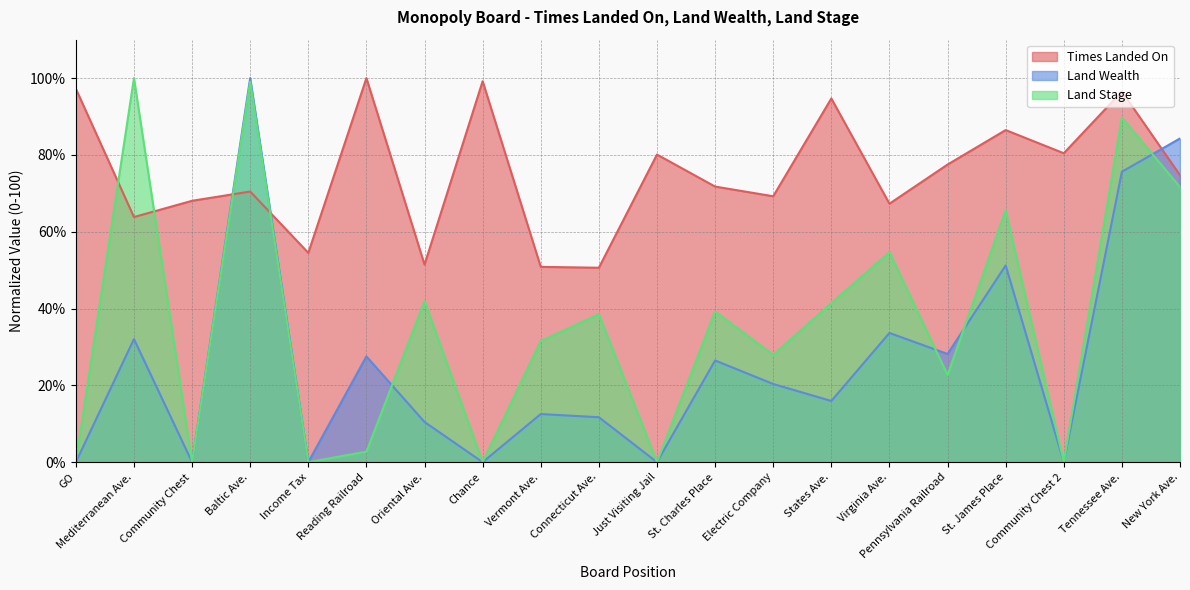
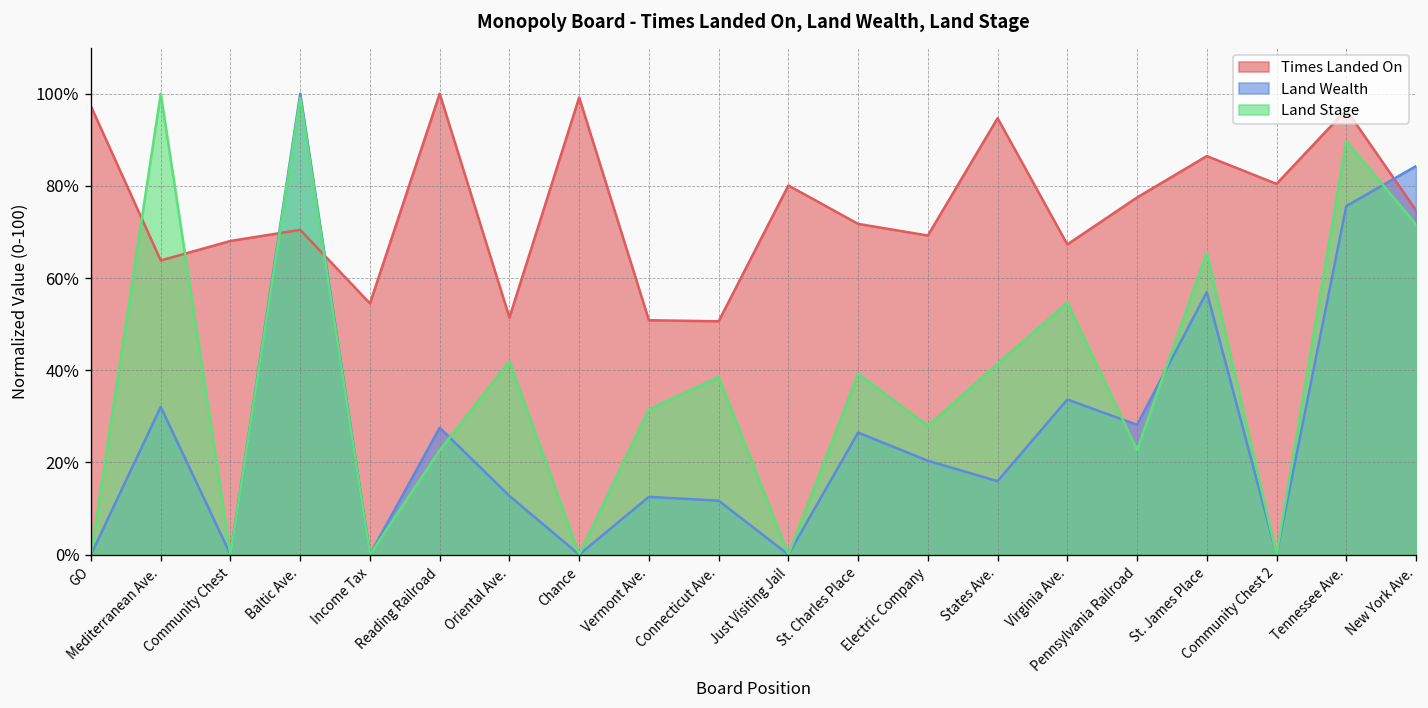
Land Stage, Reading Railroad: 3% -> 23%
Land Wealth, Oriental Ave.: 10% -> 13%
Land Wealth, St. James Place: 51% -> 57%
